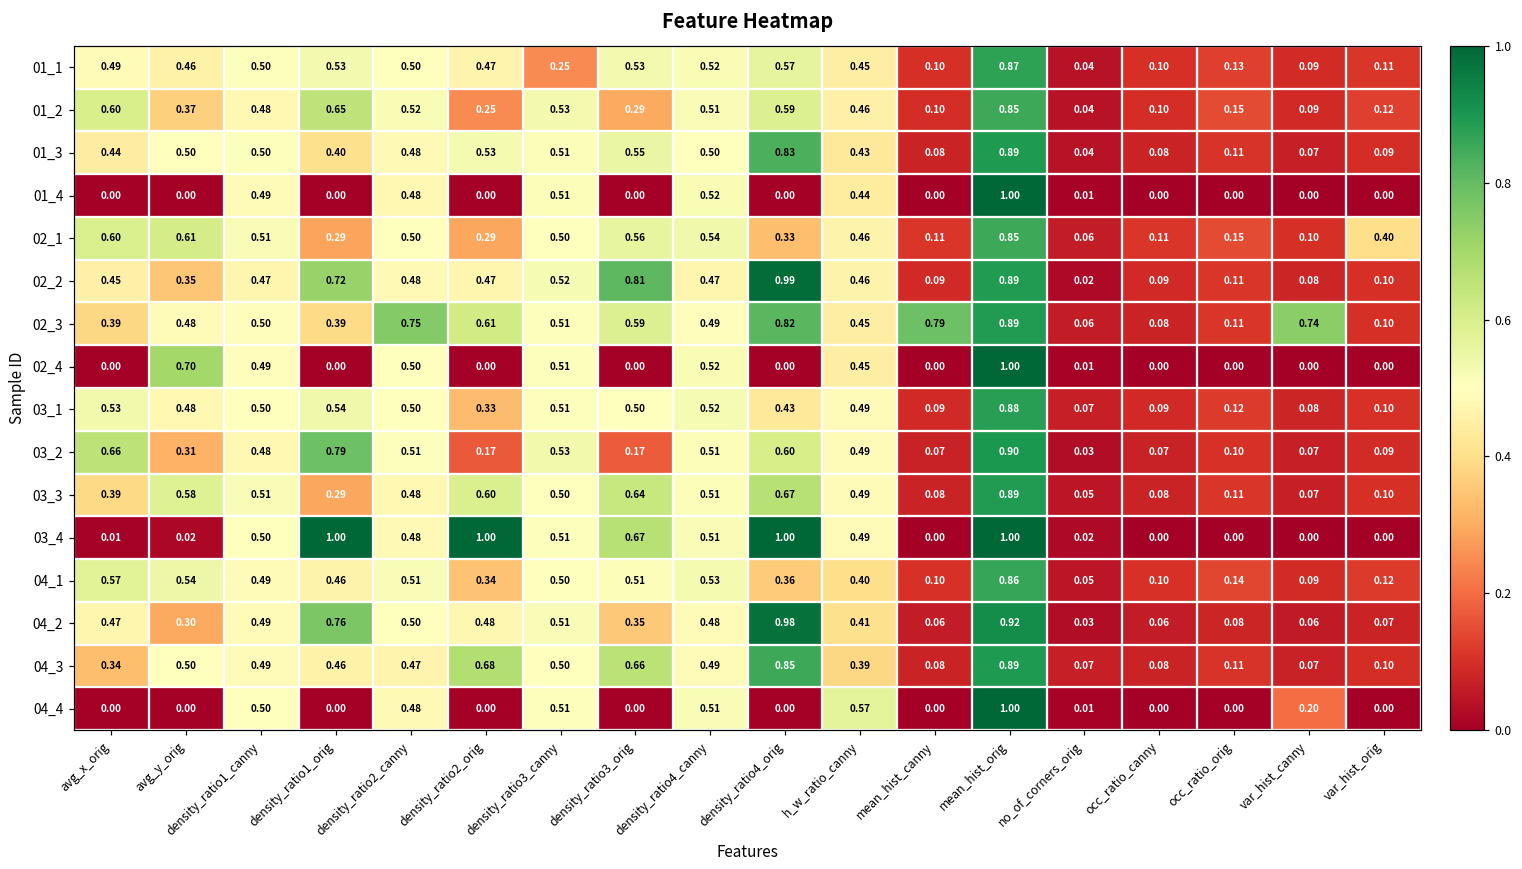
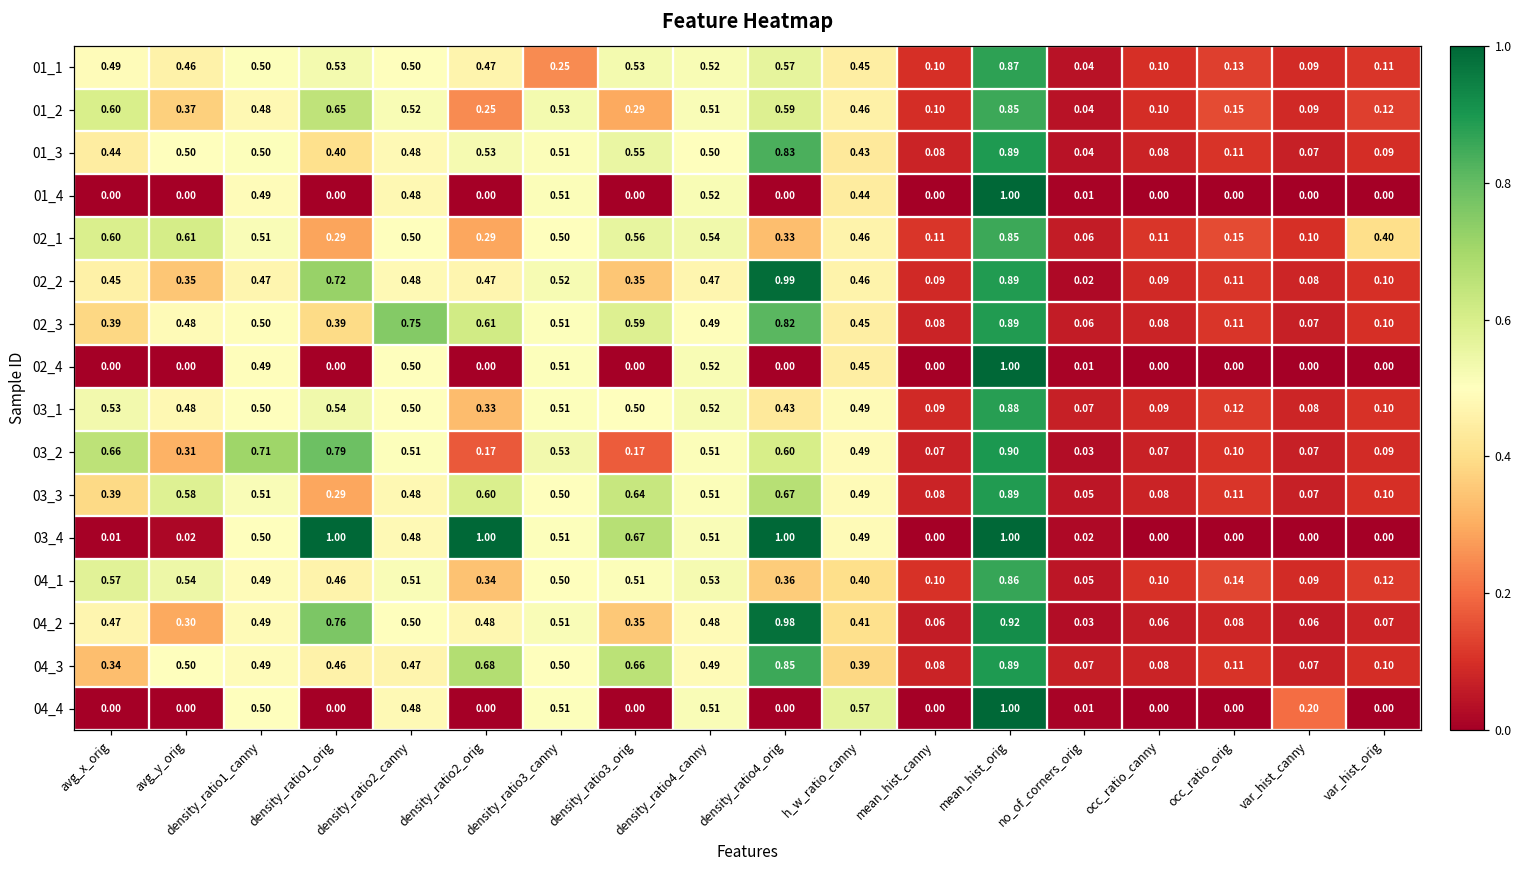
02_2, density_ratio3_orig: 0.81 -> 0.35
02_3, mean_hist_canny: 0.79 -> 0.08
02_3, var_hist_canny: 0.74 -> 0.07
02_4, avg_y_orig: 0.70 -> 0.00
03_2, density_ratio1_canny: 0.48 -> 0.71
